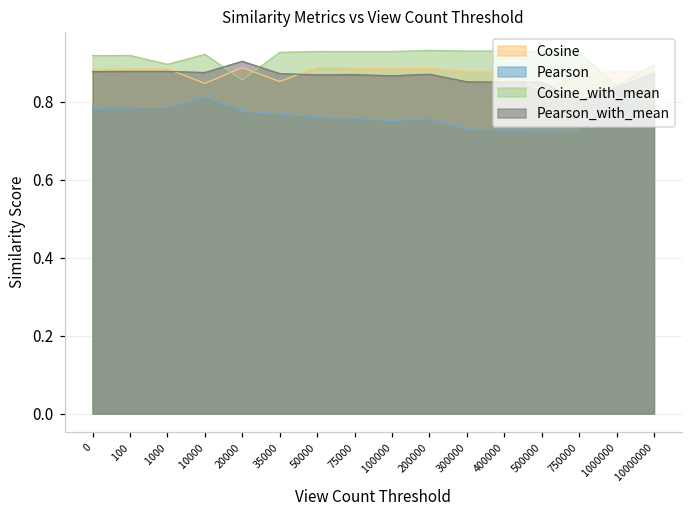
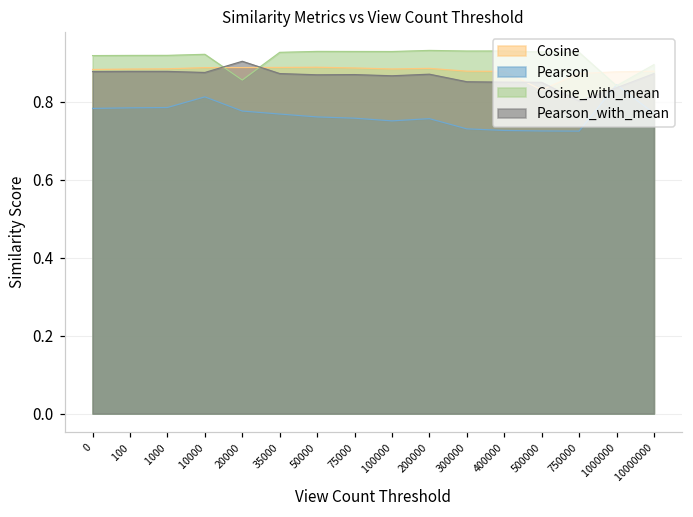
Cosine_with_mean, 1000: 0.90 -> 0.92
Cosine, 10000: 0.85 -> 0.89
Cosine, 35000: 0.85 -> 0.89
